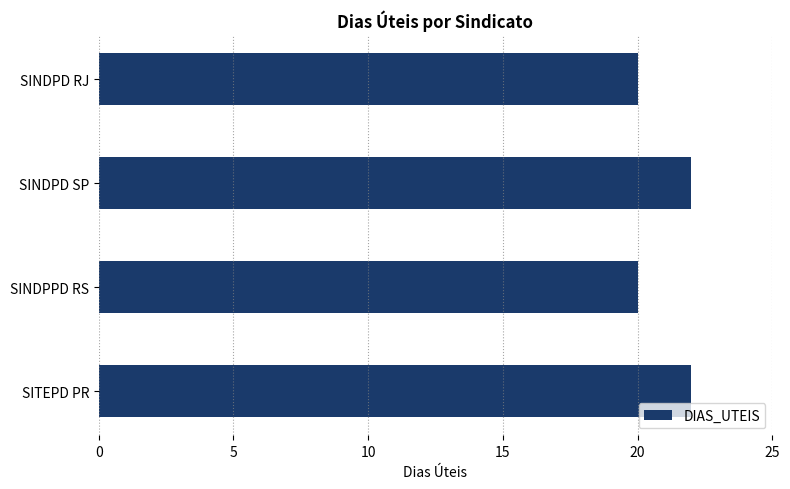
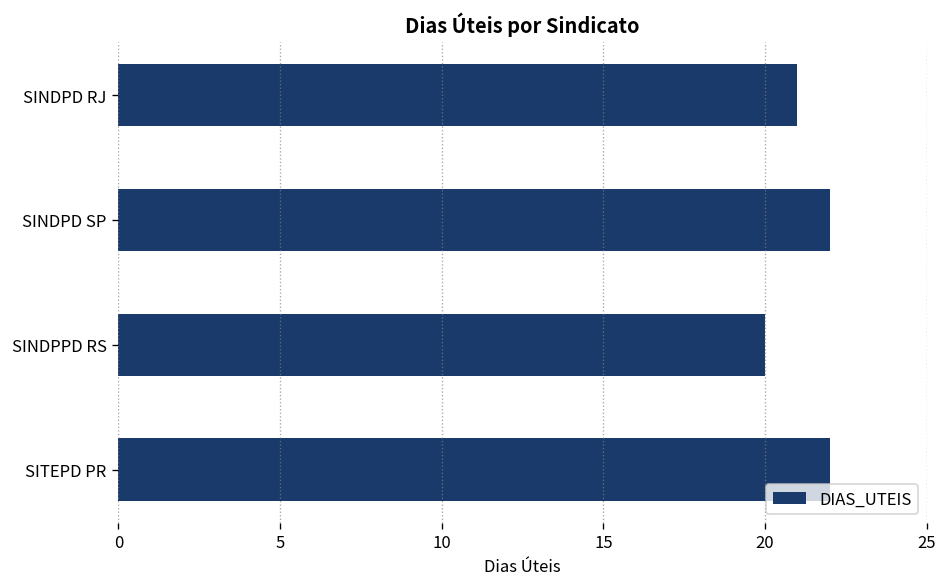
SINDPD RJ: 20 -> 21
